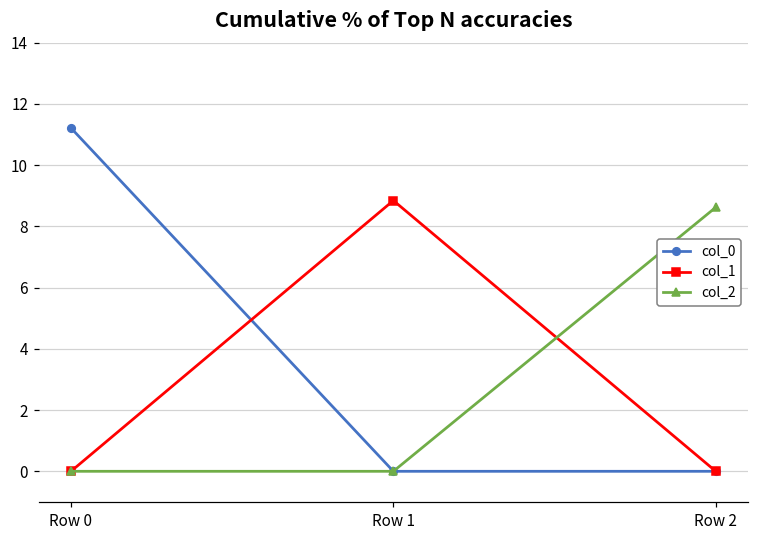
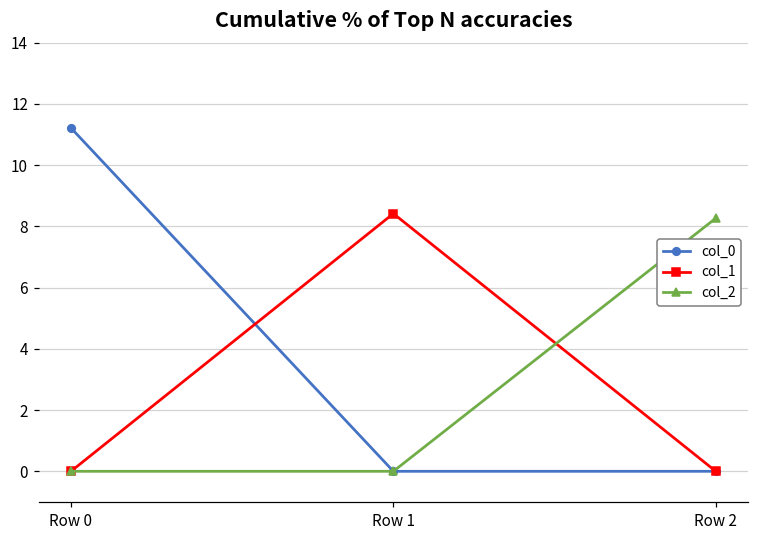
col_1, Row 1: 8.8 -> 8.4
col_2, Row 2: 8.6 -> 8.3
